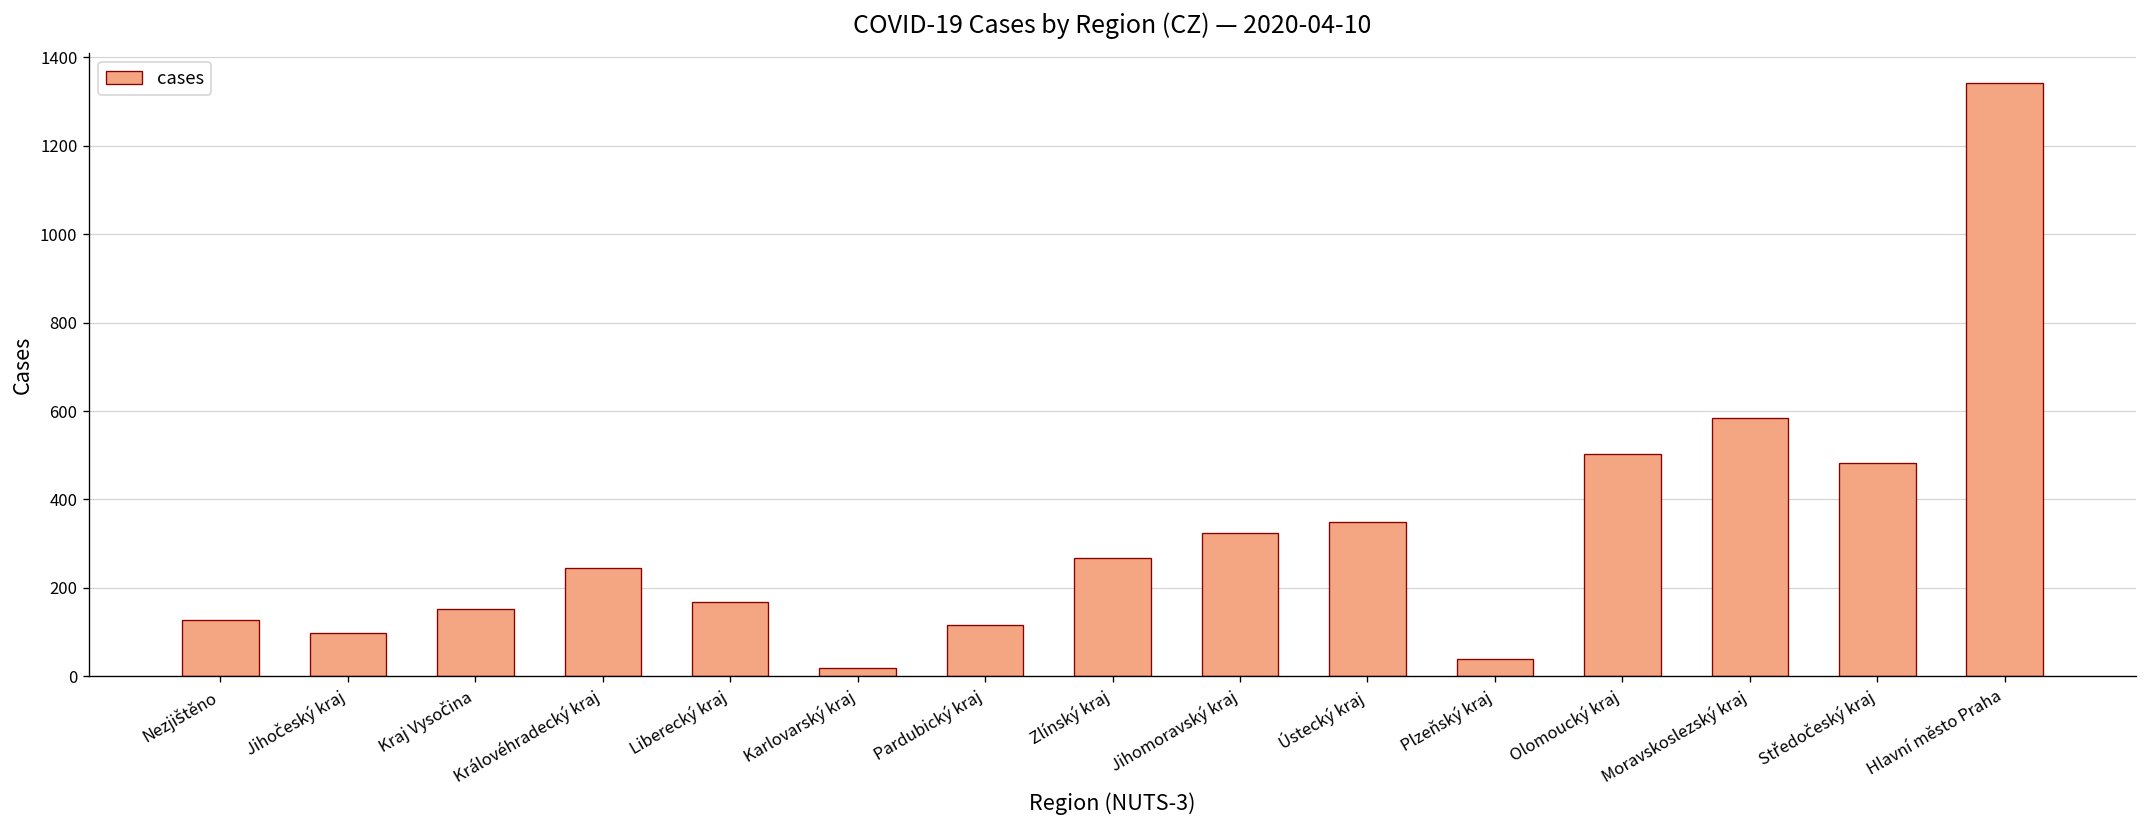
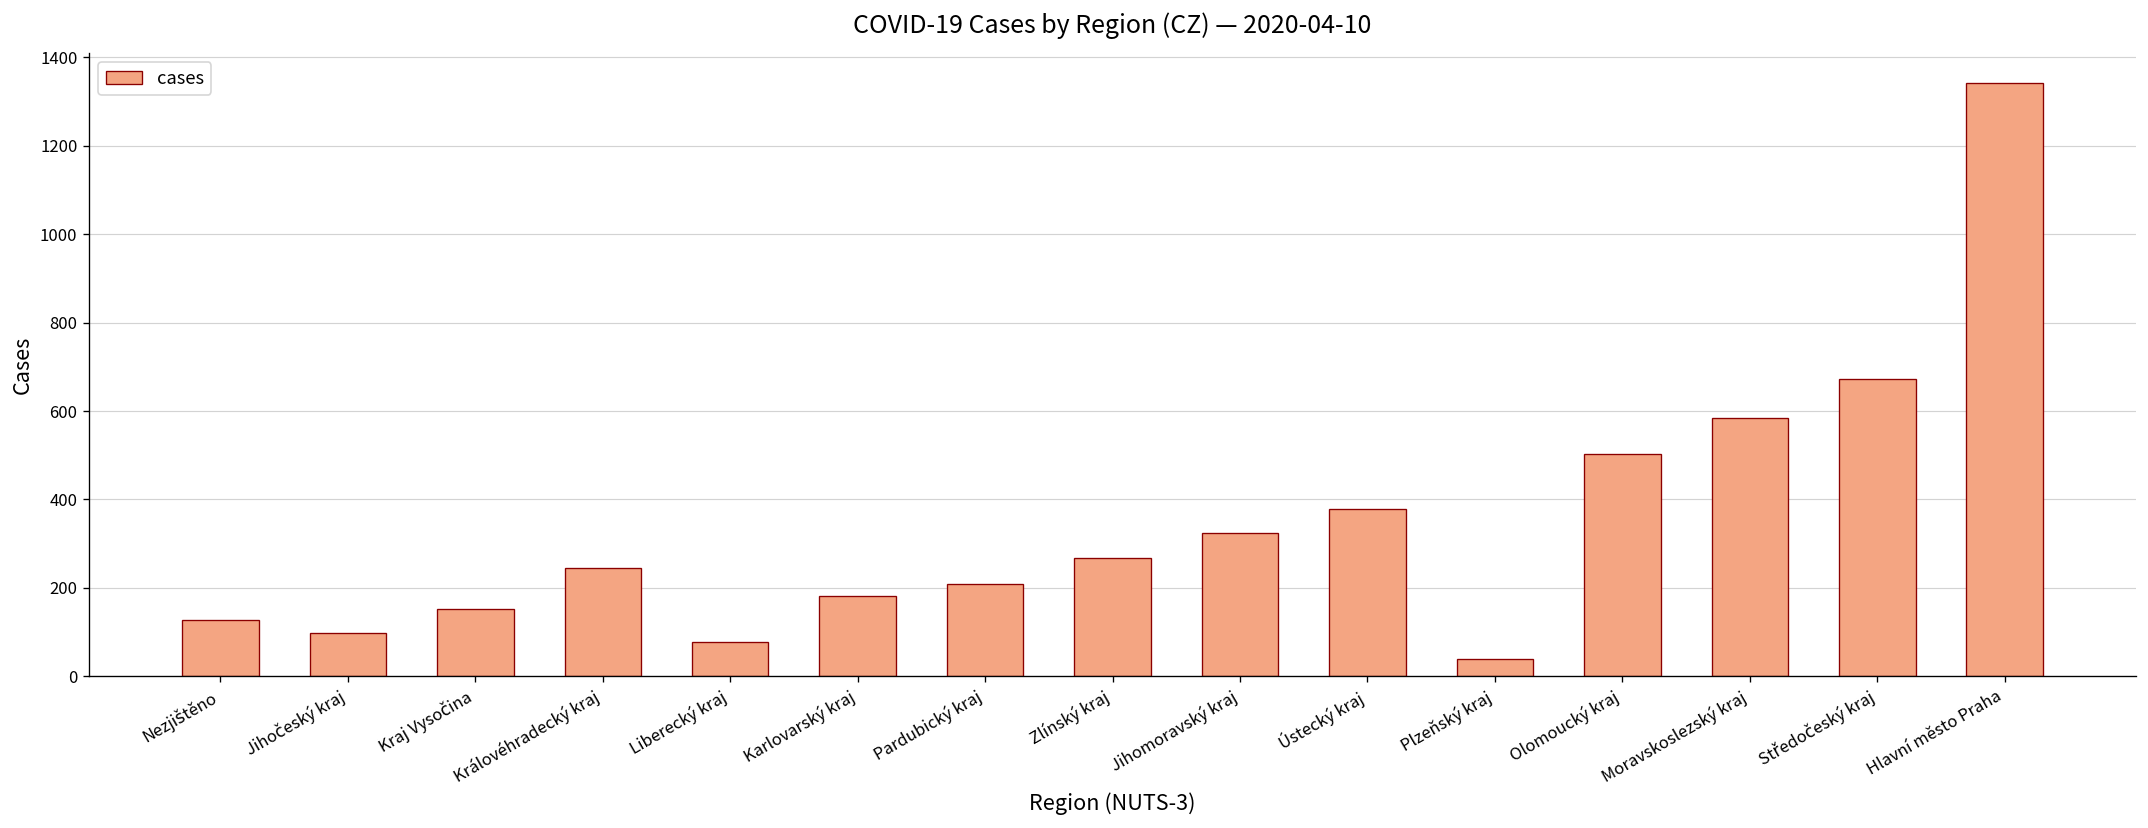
Liberecký kraj: 170 -> 80
Karlovarský kraj: 20 -> 180
Pardubický kraj: 120 -> 210
Ústecký kraj: 350 -> 380
Středočeský kraj: 480 -> 670
